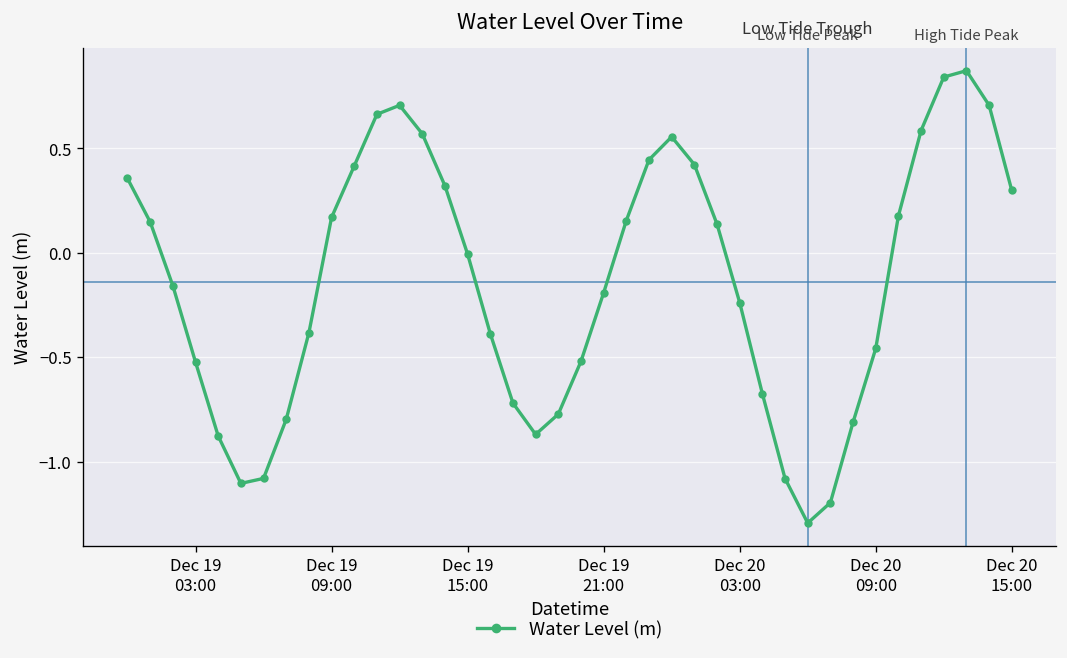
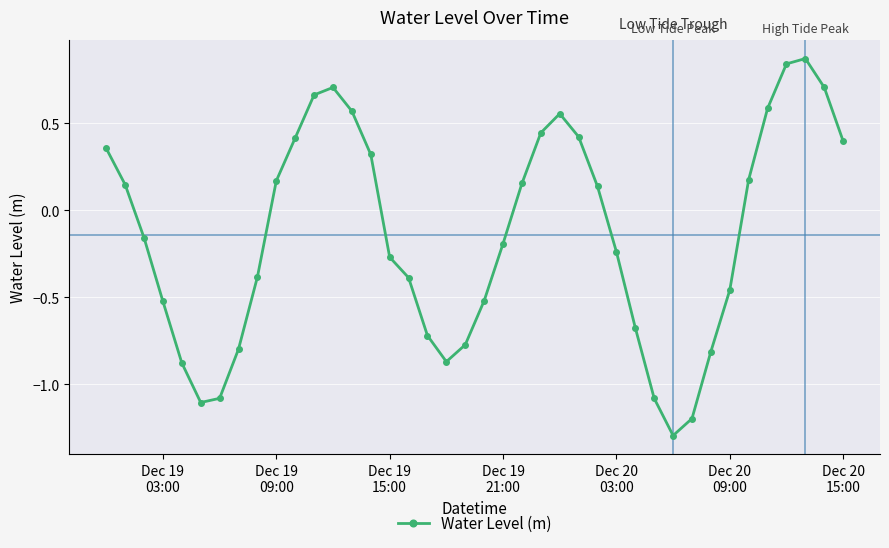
Dec 19 15:00: -0.01 -> -0.27
Dec 20 15:00: 0.30 -> 0.40
